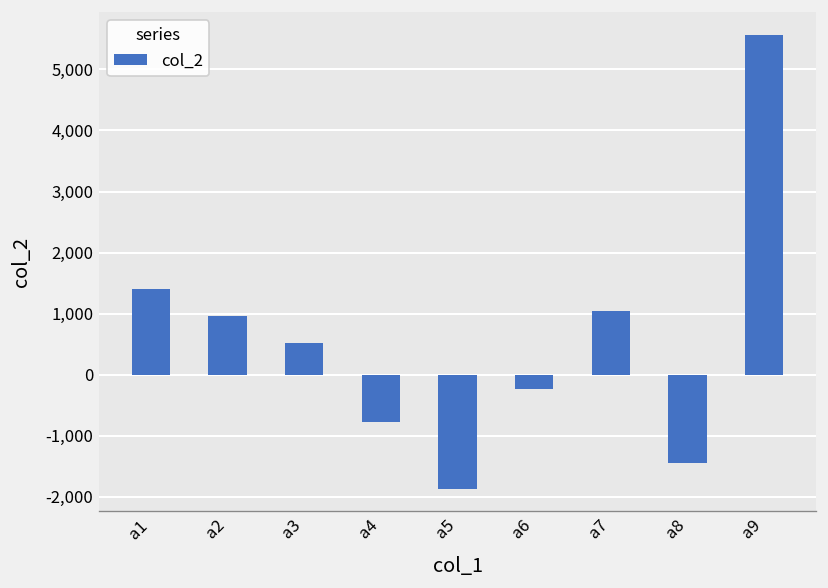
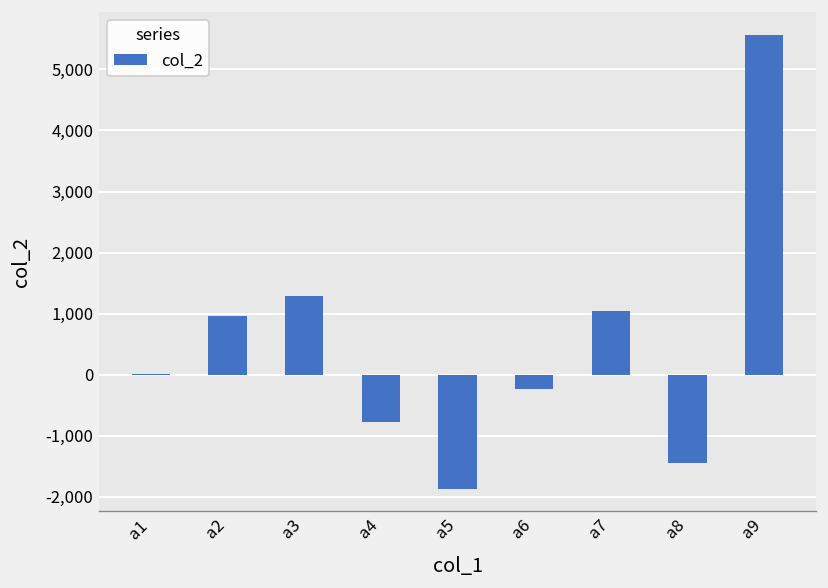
a1: 1,400 -> 0
a3: 500 -> 1,300
